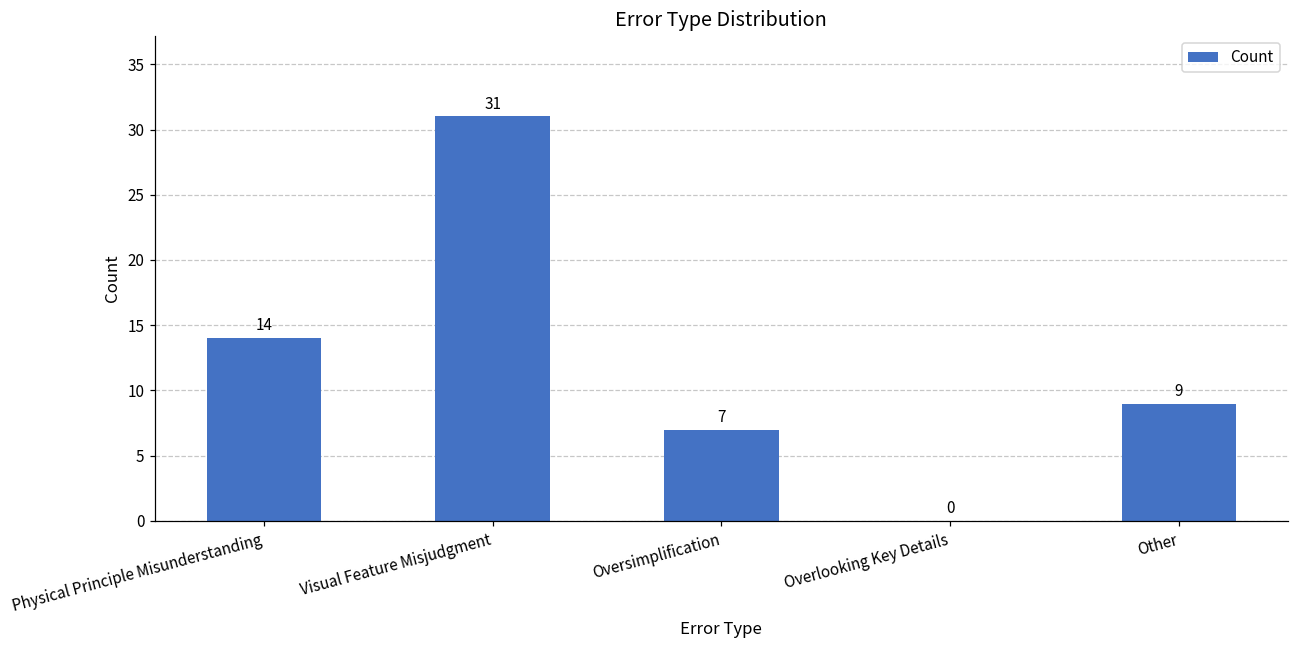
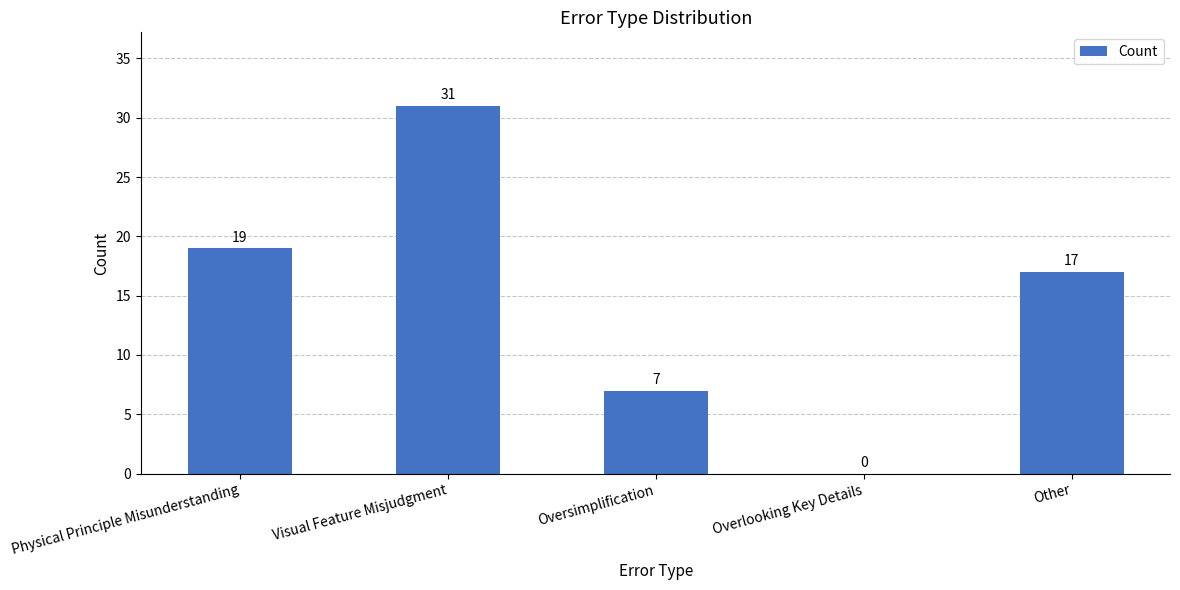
Physical Principle Misunderstanding: 14 -> 19
Other: 9 -> 17
